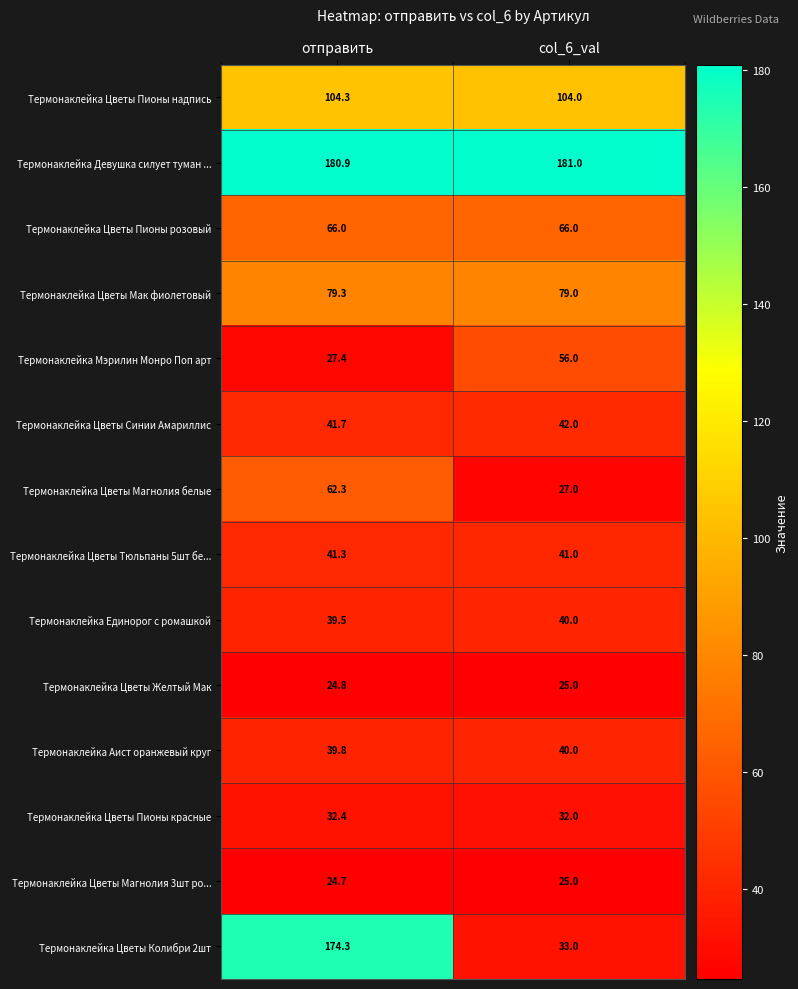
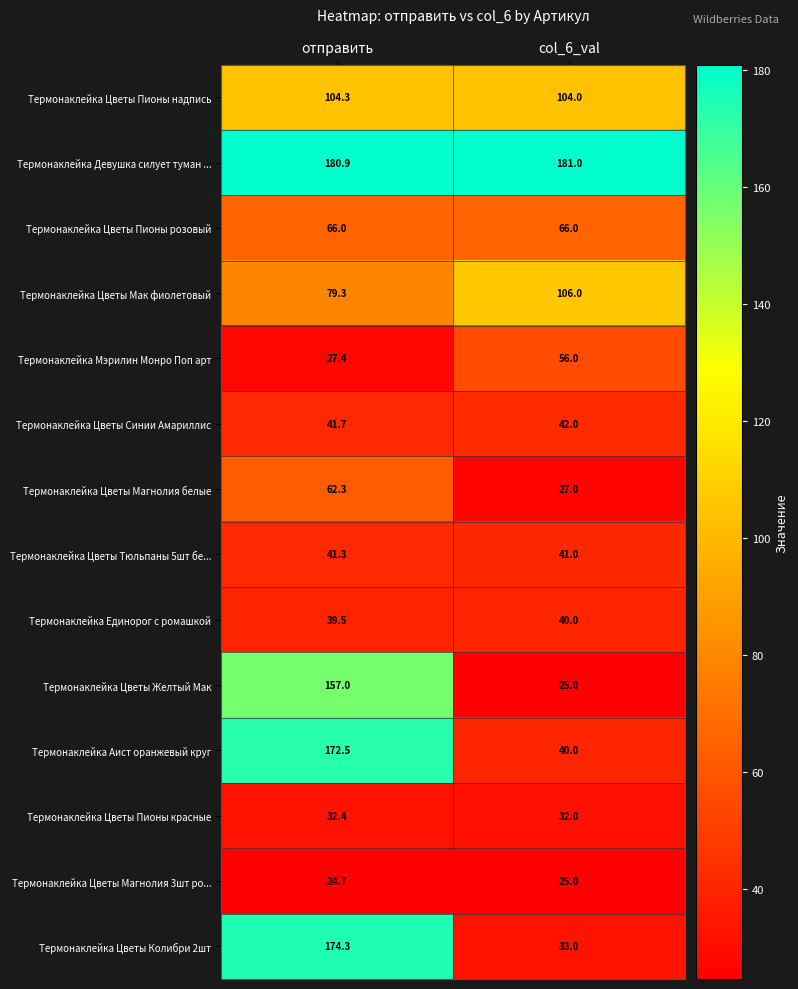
Термонаклейка Цветы Мак фиолетовый, col_6_val: 79.0 -> 106.0
Термонаклейка Цветы Желтый Мак, отправить: 24.8 -> 157.0
Термонаклейка Аист оранжевый круг, отправить: 39.8 -> 172.5
